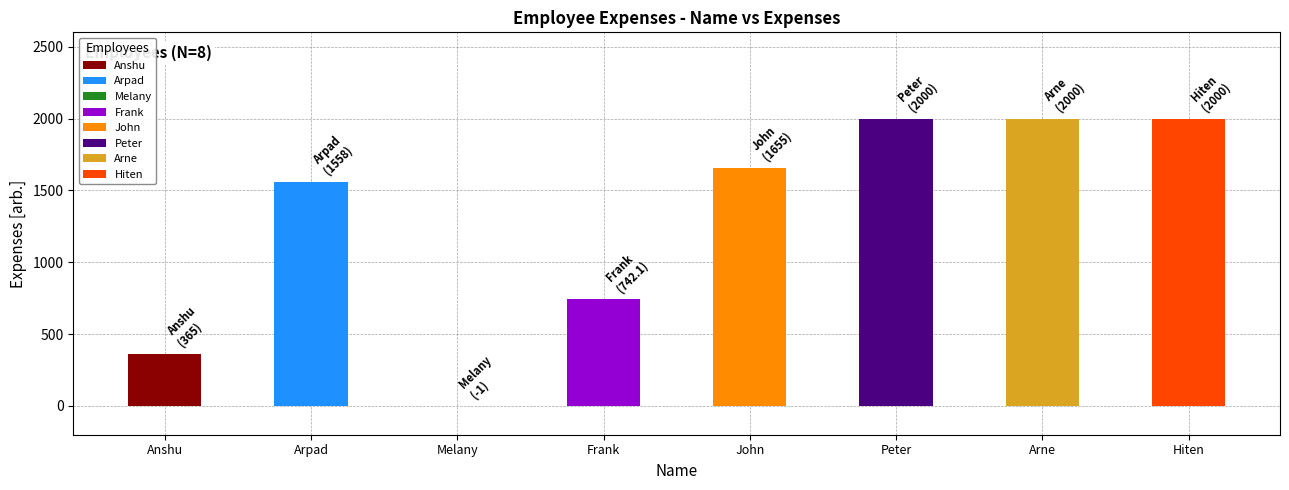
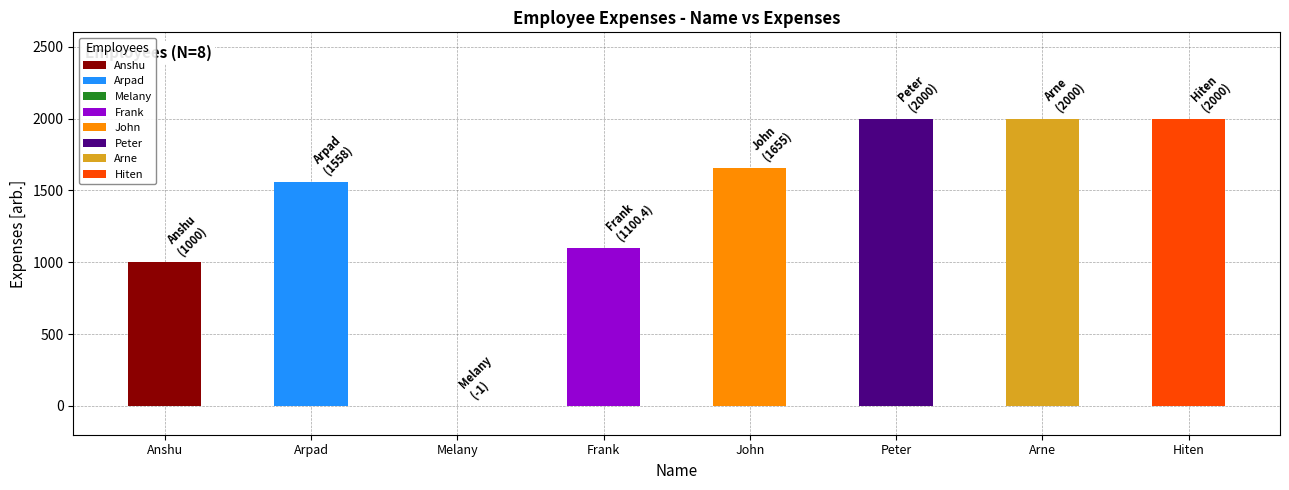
Anshu: (365) -> (1000)
Frank: (742.1) -> (1100.4)
